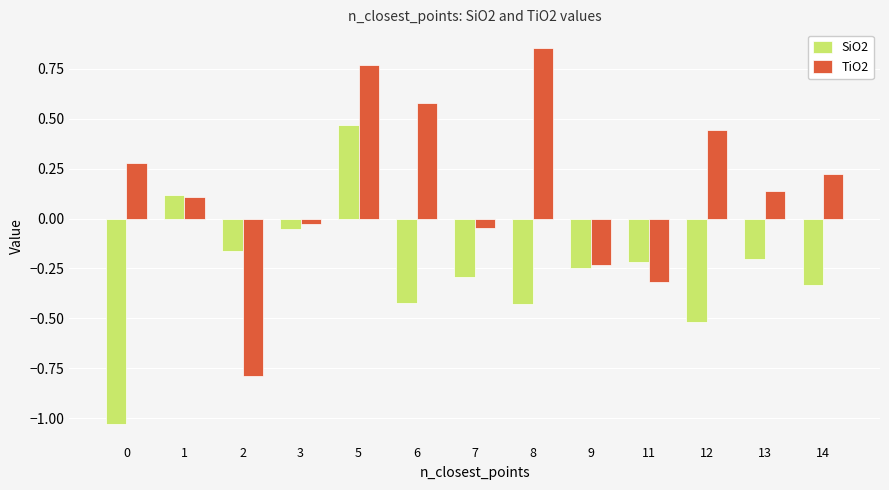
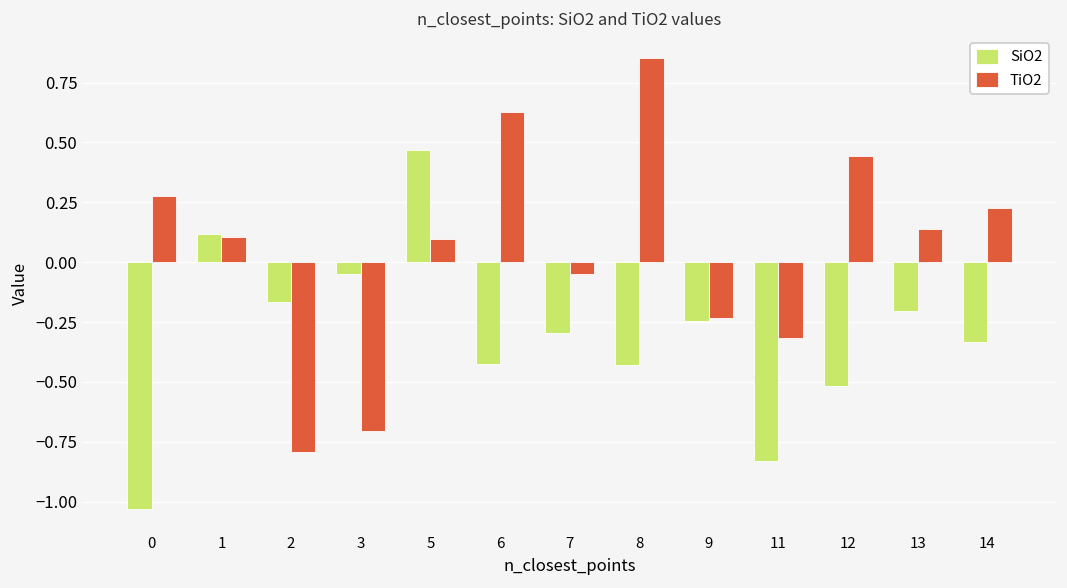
TiO2, 3: -0.03 -> -0.70
TiO2, 5: 0.77 -> 0.10
TiO2, 6: 0.58 -> 0.63
SiO2, 11: -0.22 -> -0.83
